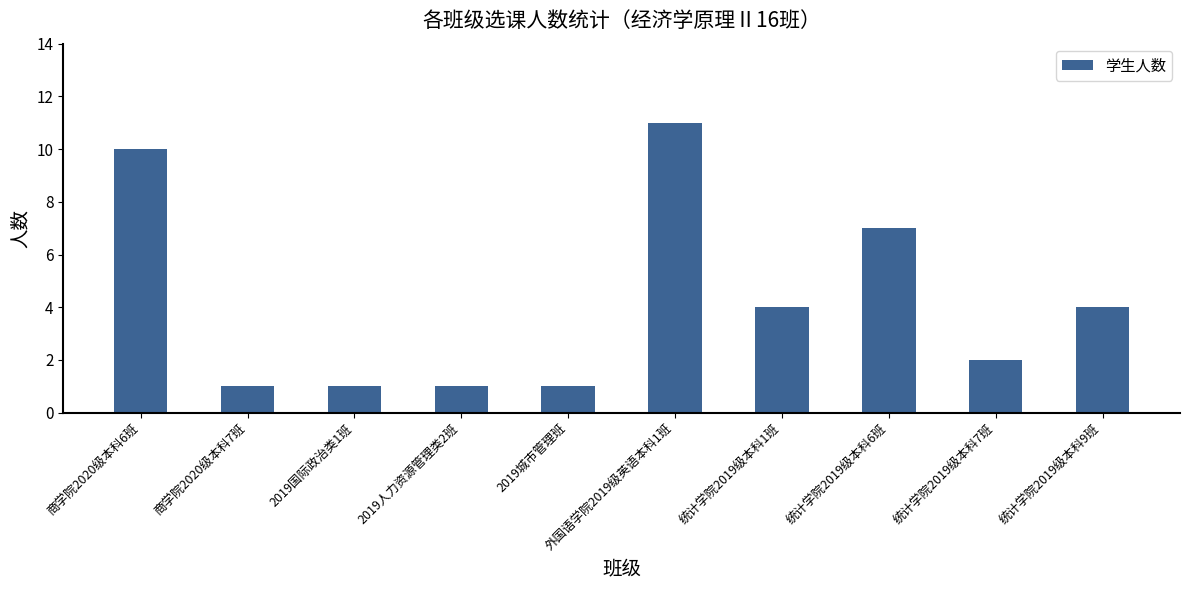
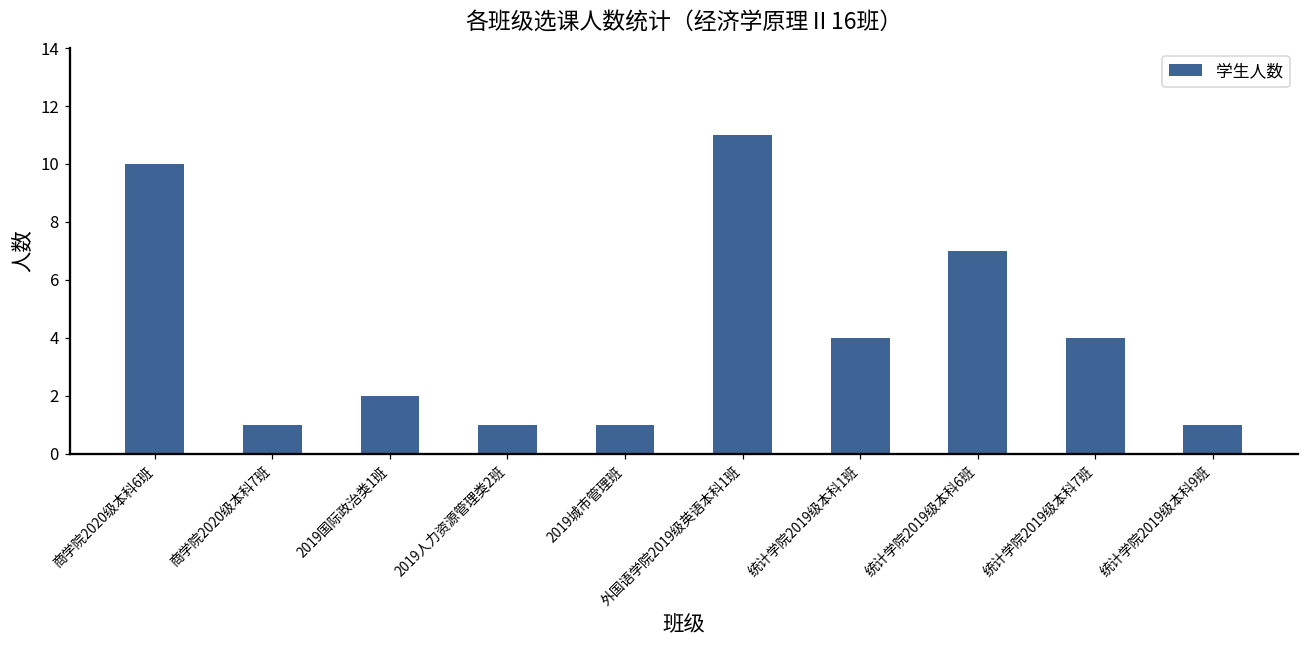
2019国际政治类1班: 1 -> 2
统计学院2019级本科7班: 2 -> 4
统计学院2019级本科9班: 4 -> 1
